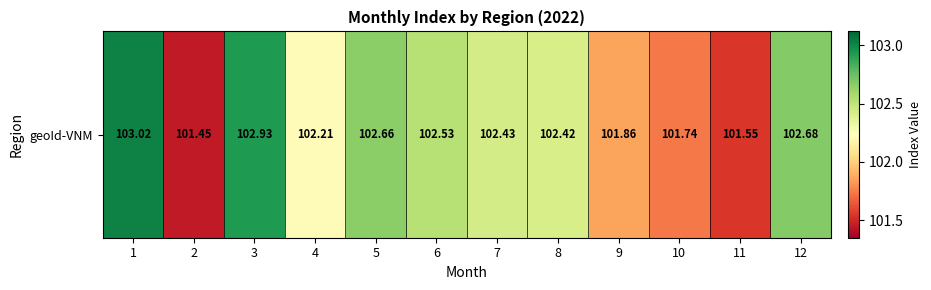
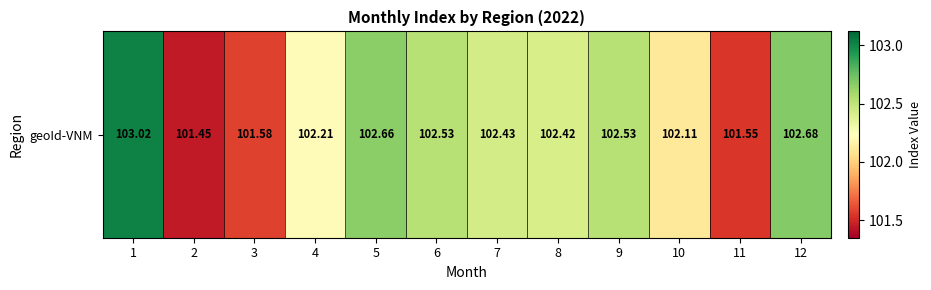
geoId-VNM, 3: 102.93 -> 101.58
geoId-VNM, 9: 101.86 -> 102.53
geoId-VNM, 10: 101.74 -> 102.11
